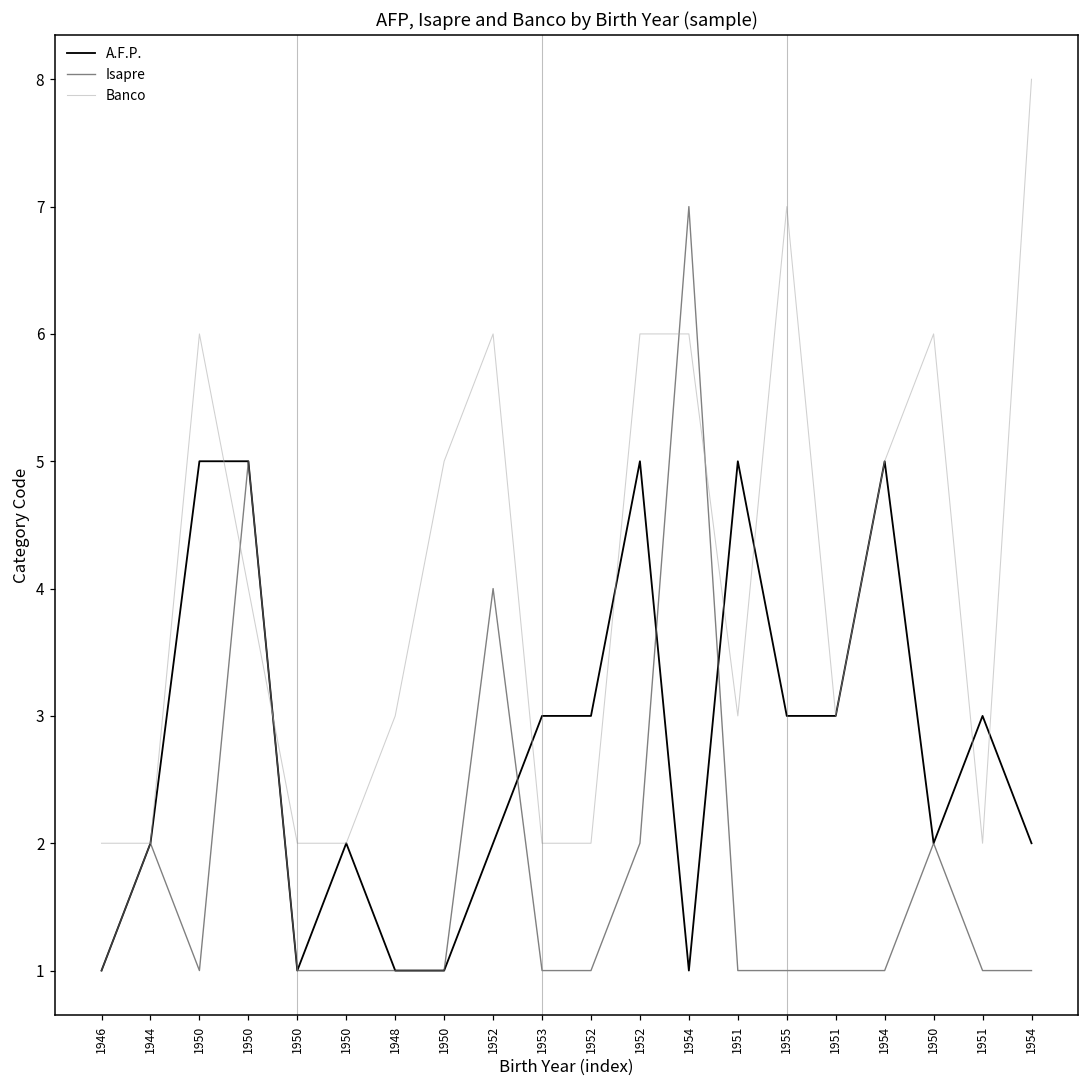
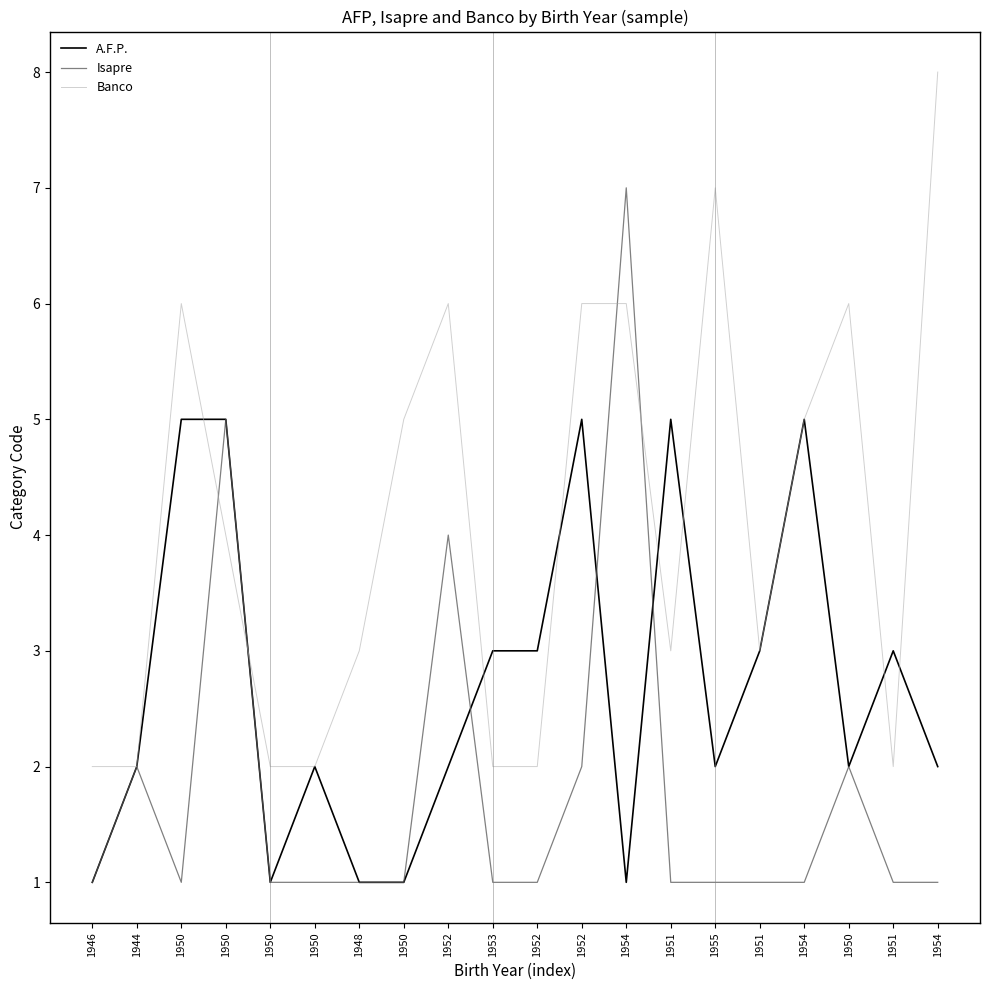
A.F.P., 1955: 3 -> 2
